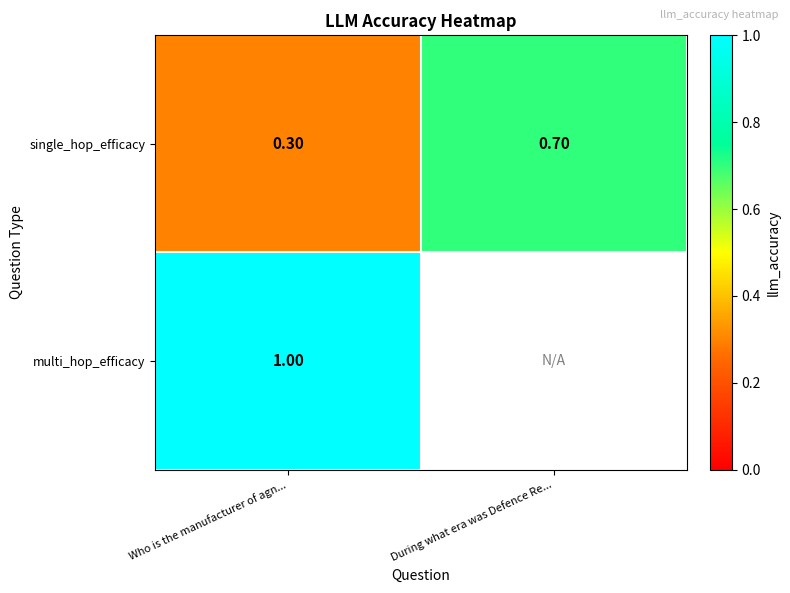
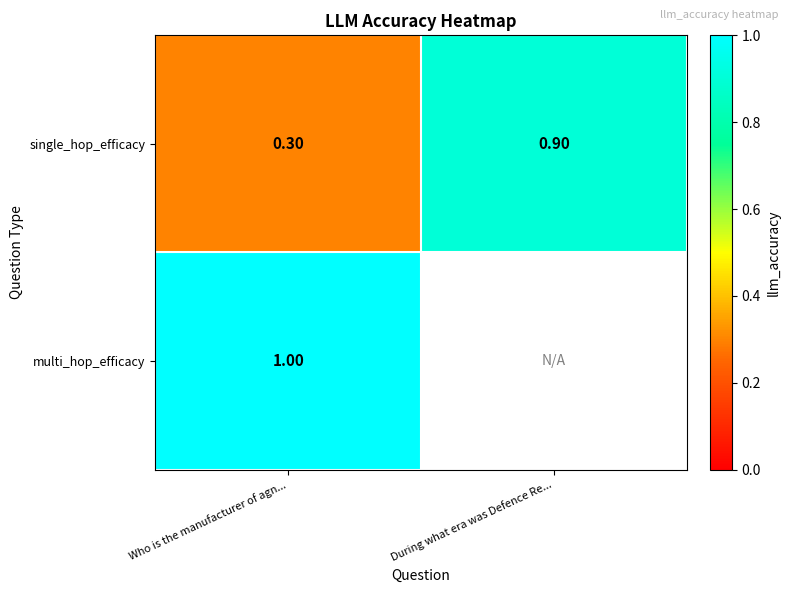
single_hop_efficacy, During what era was Defence Re...: 0.70 -> 0.90
